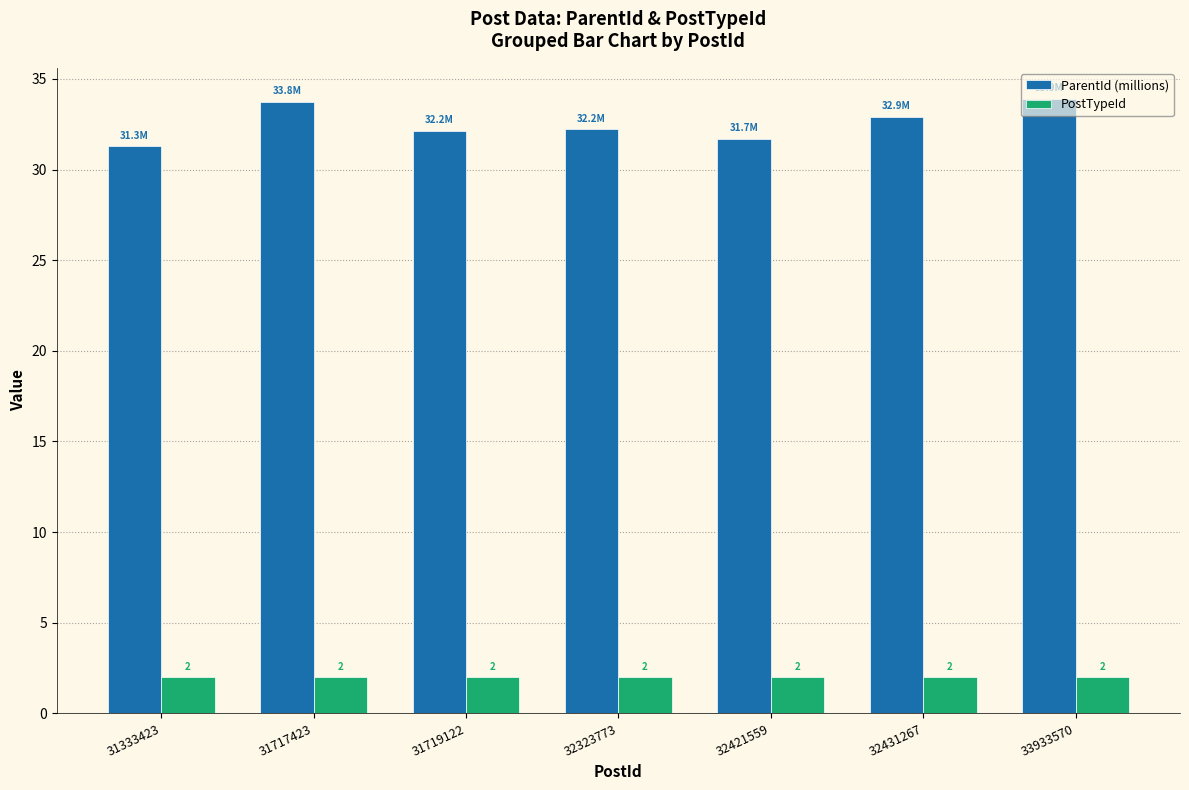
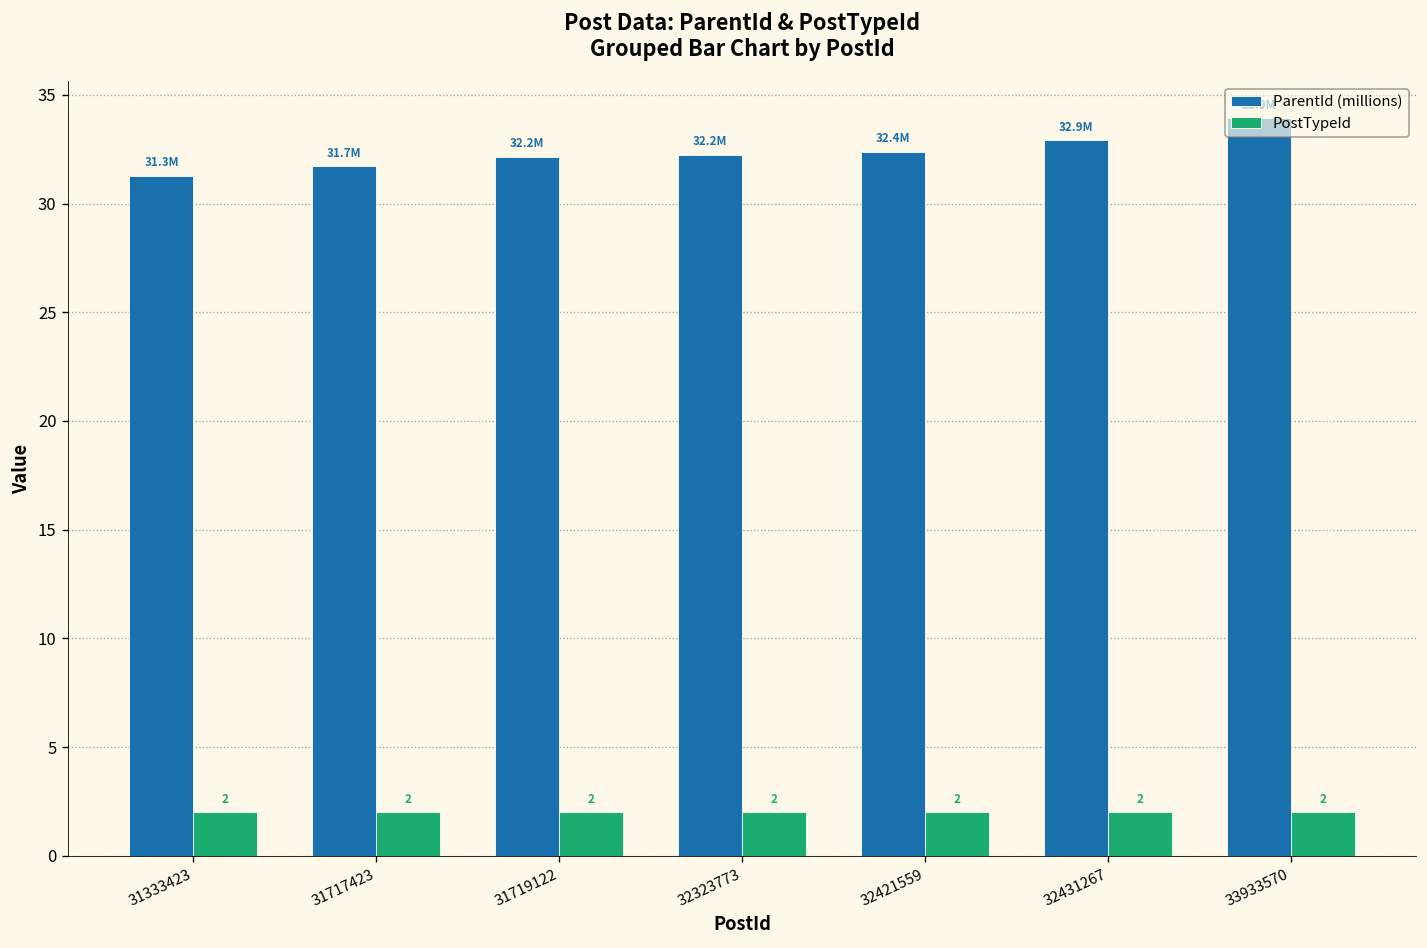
ParentId (millions), 31717423: 33.8M -> 31.7M
ParentId (millions), 32421559: 31.7M -> 32.4M
